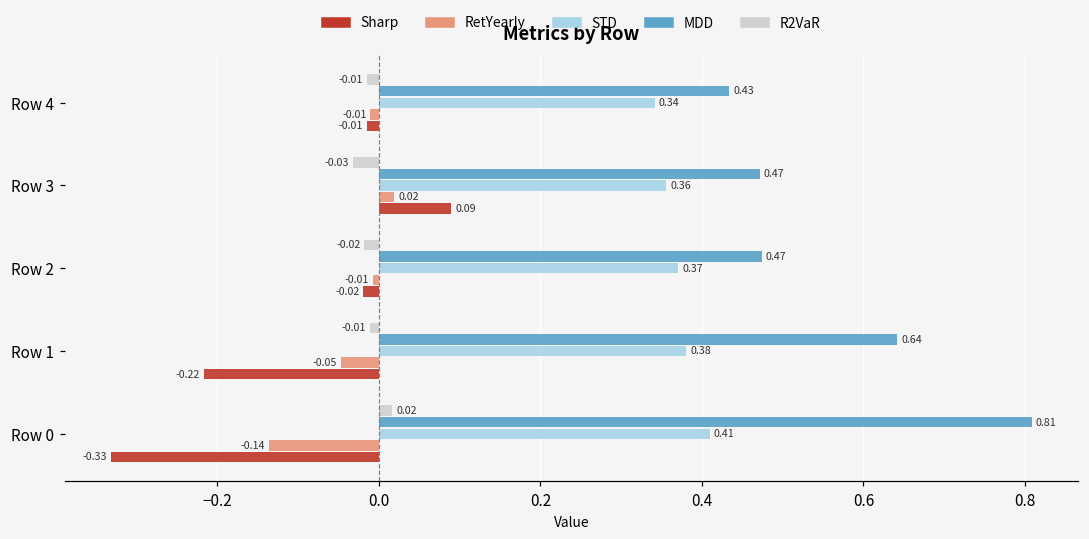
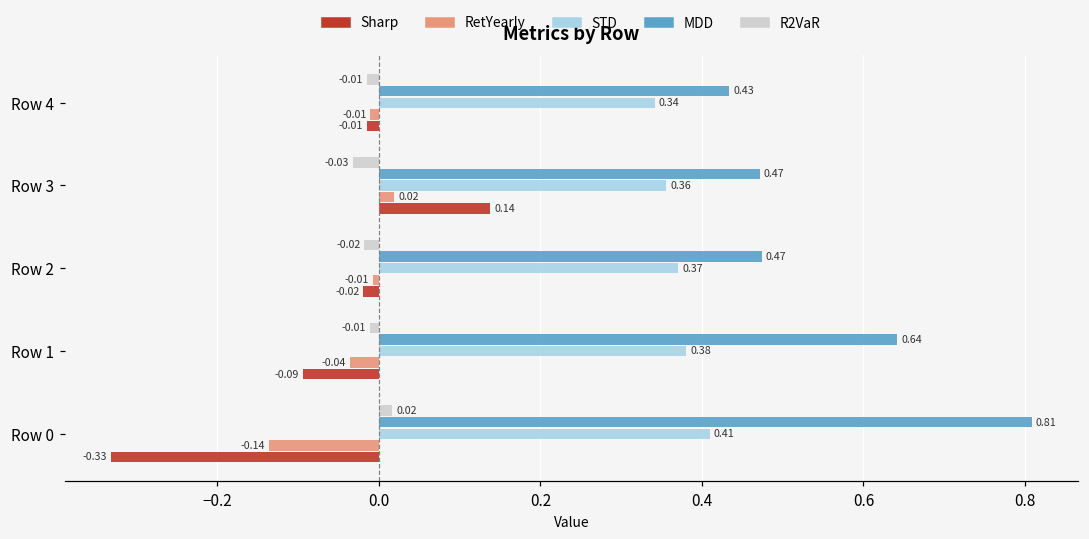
Sharp, Row 3: 0.09 -> 0.14
RetYearly, Row 1: -0.05 -> -0.04
Sharp, Row 1: -0.22 -> -0.09
